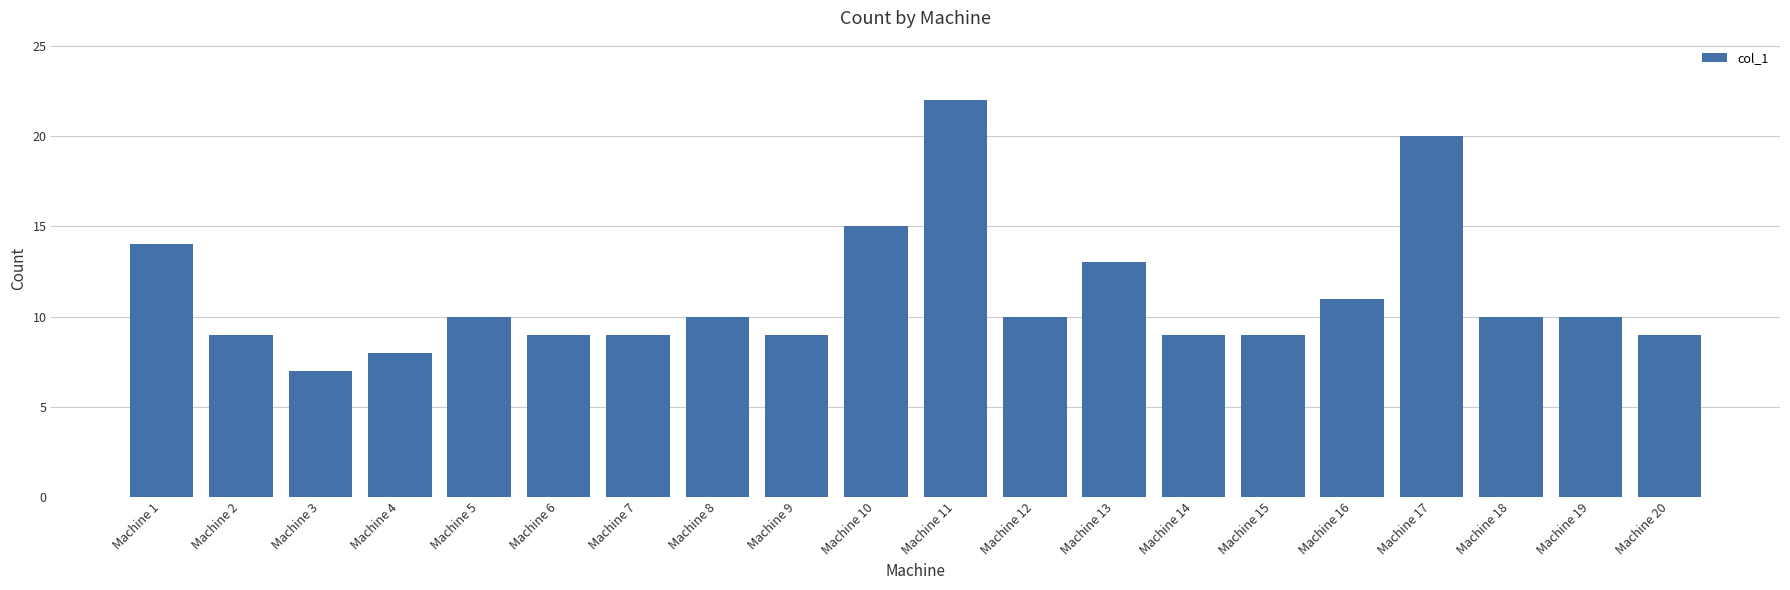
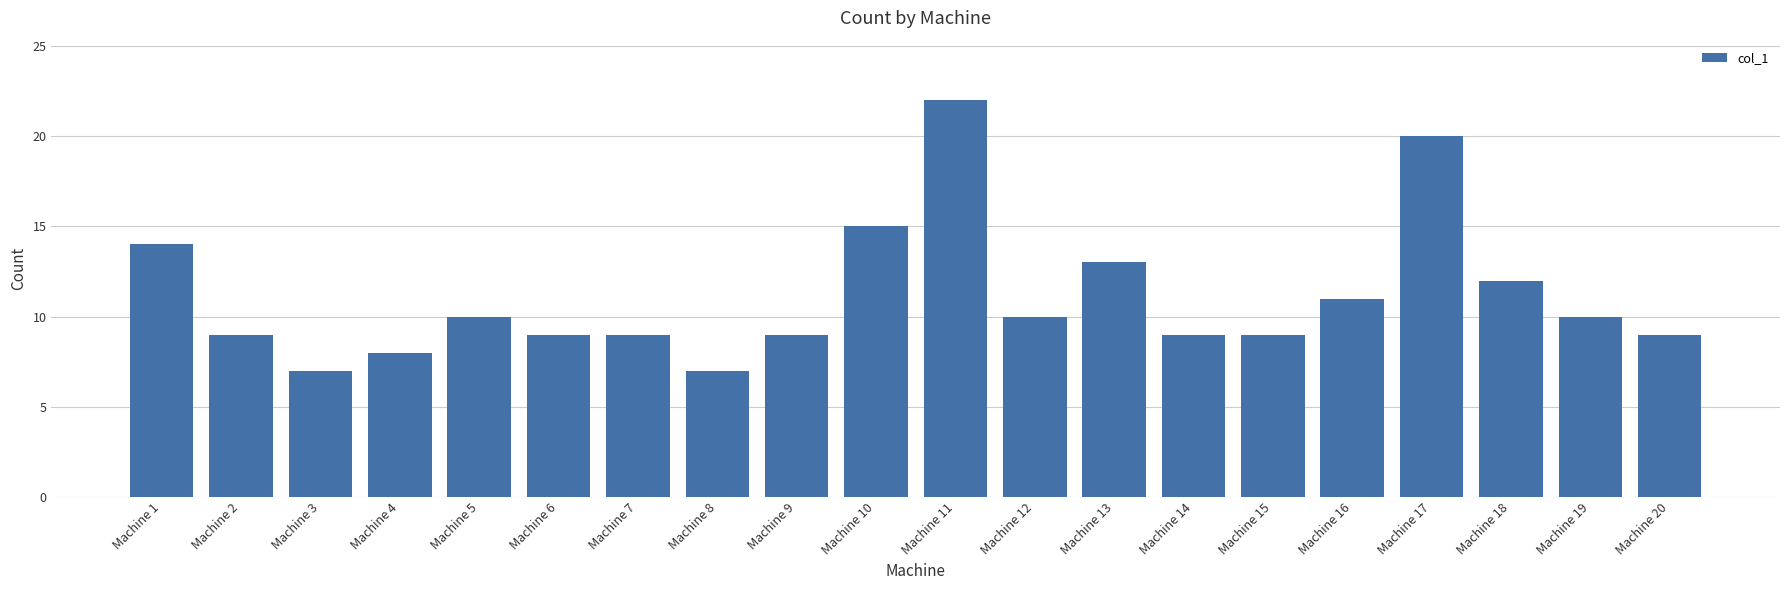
Machine 8: 10 -> 7
Machine 18: 10 -> 12
